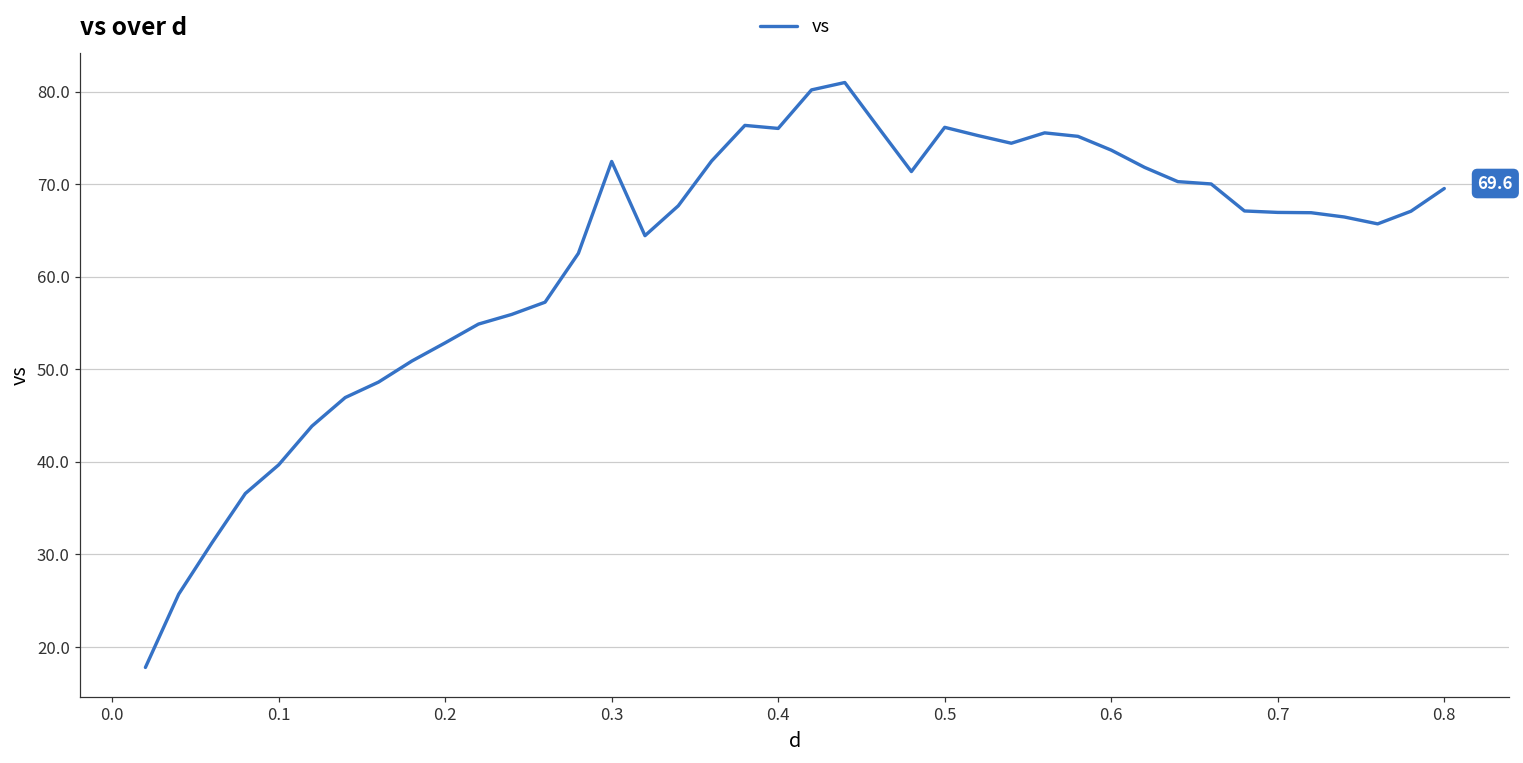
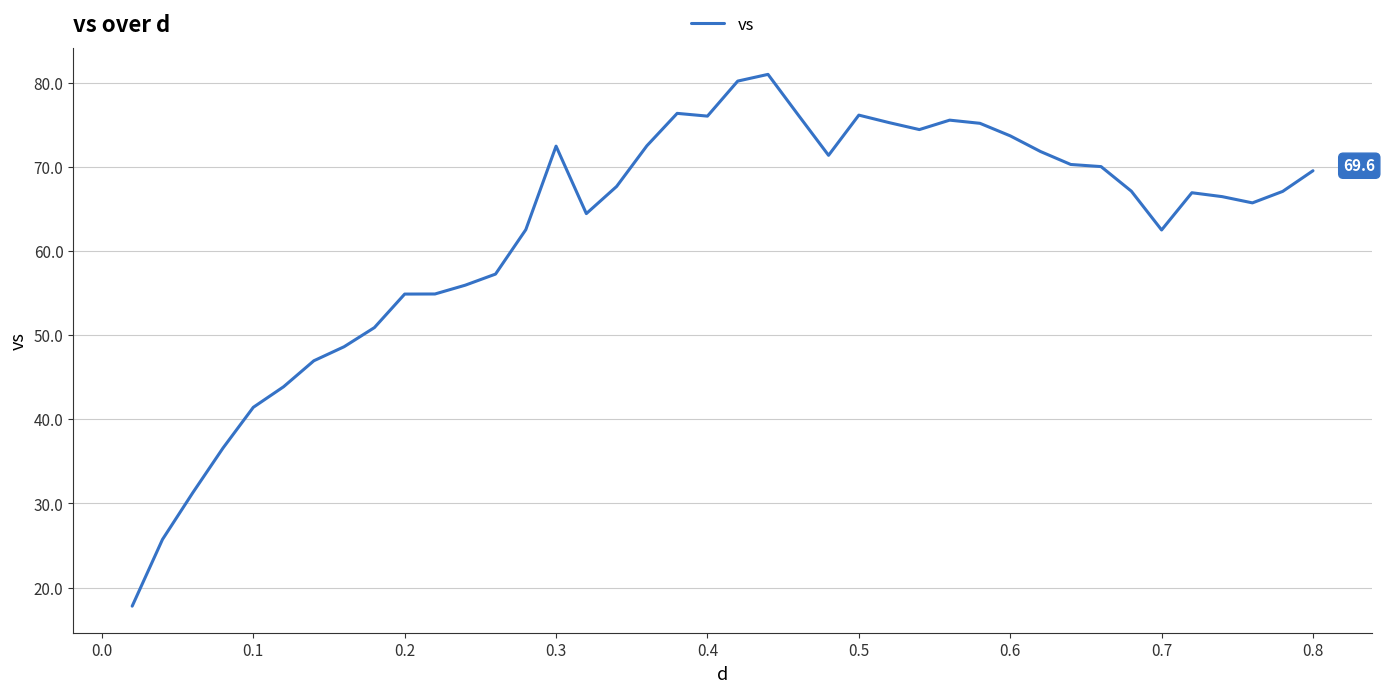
0.1: 40 -> 41
0.2: 53 -> 55
0.7: 67 -> 63
